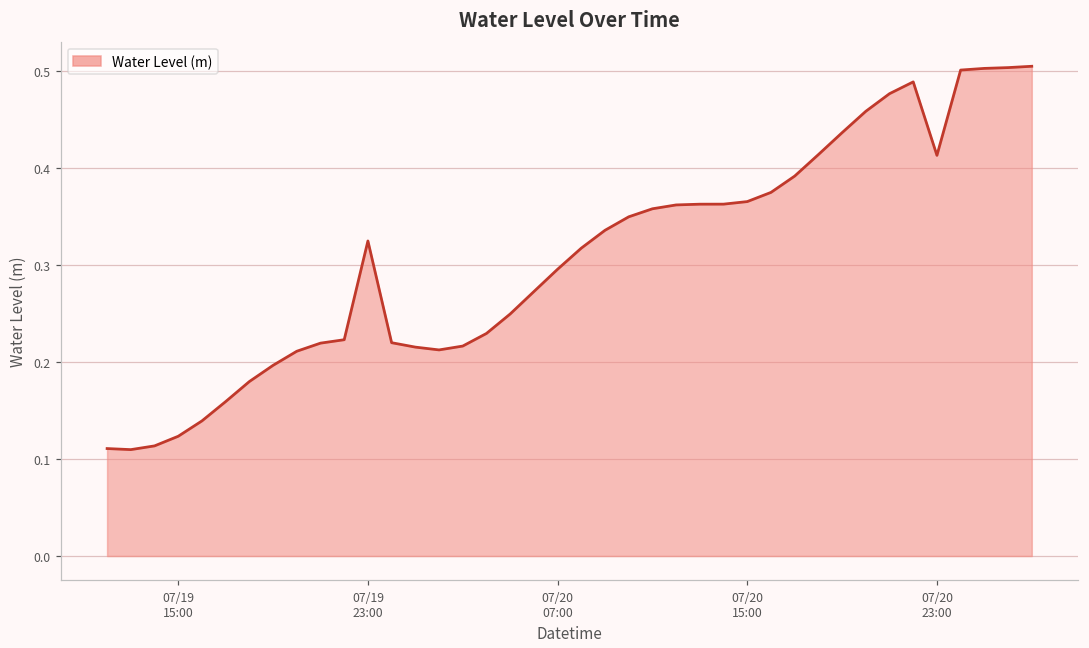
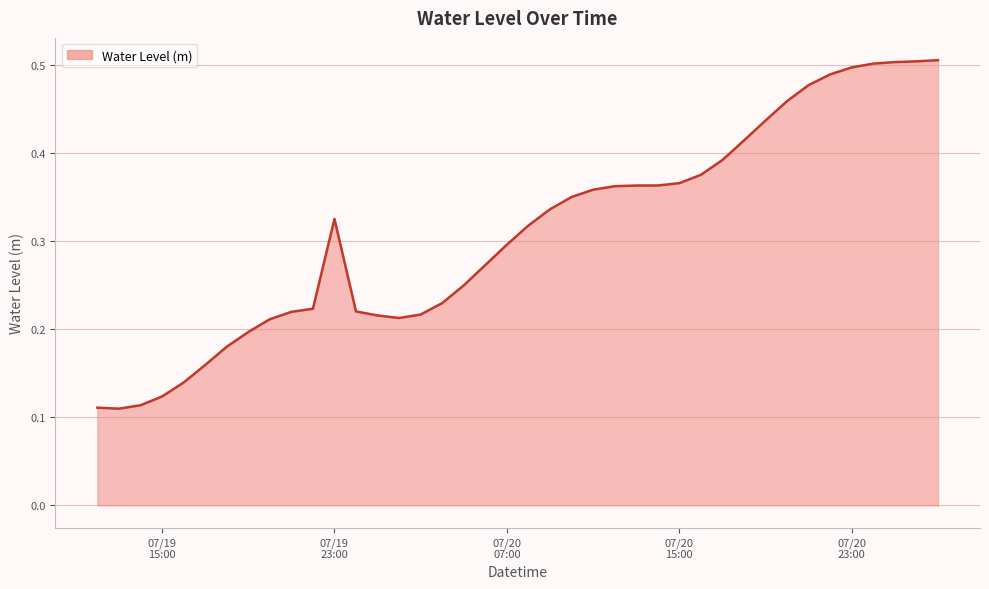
07/20 23:00: 0.41 -> 0.50
